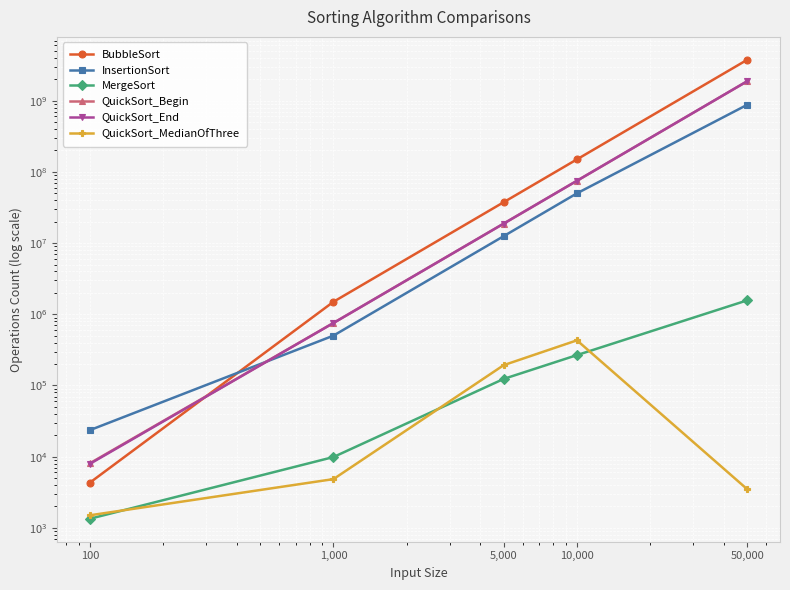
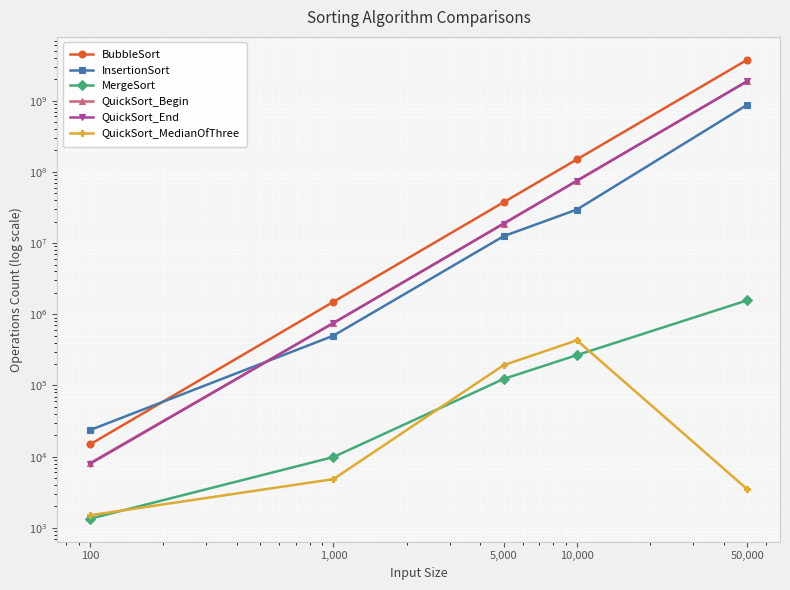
BubbleSort, 100: 4000 -> 15000
InsertionSort, 10,000: 50000000 -> 30000000
